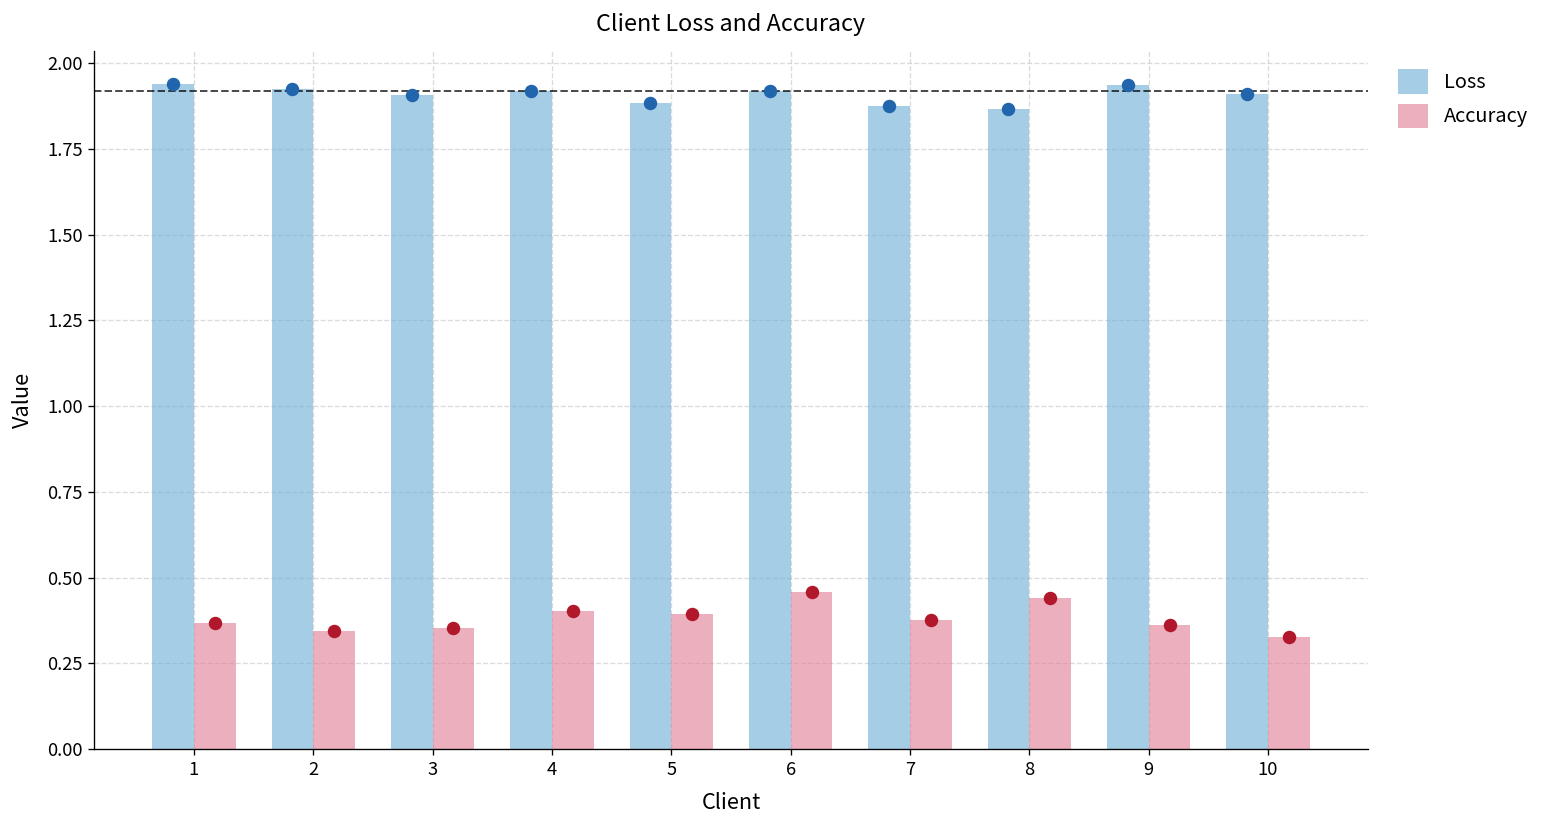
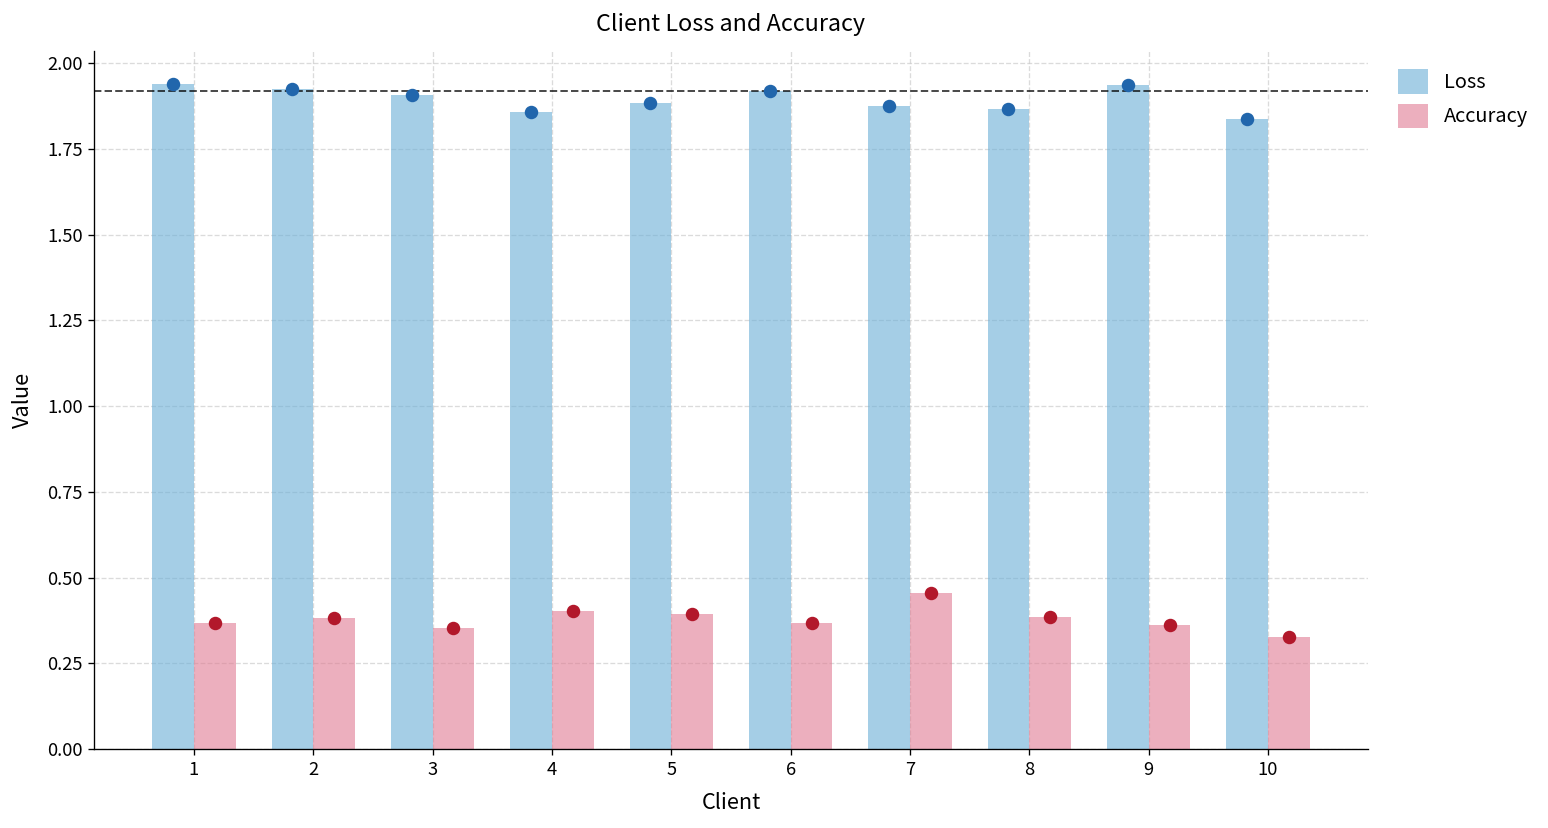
Accuracy, 2: 0.34 -> 0.38
Loss, 4: 1.92 -> 1.86
Accuracy, 6: 0.46 -> 0.37
Accuracy, 7: 0.38 -> 0.46
Accuracy, 8: 0.44 -> 0.39
Loss, 10: 1.91 -> 1.84
